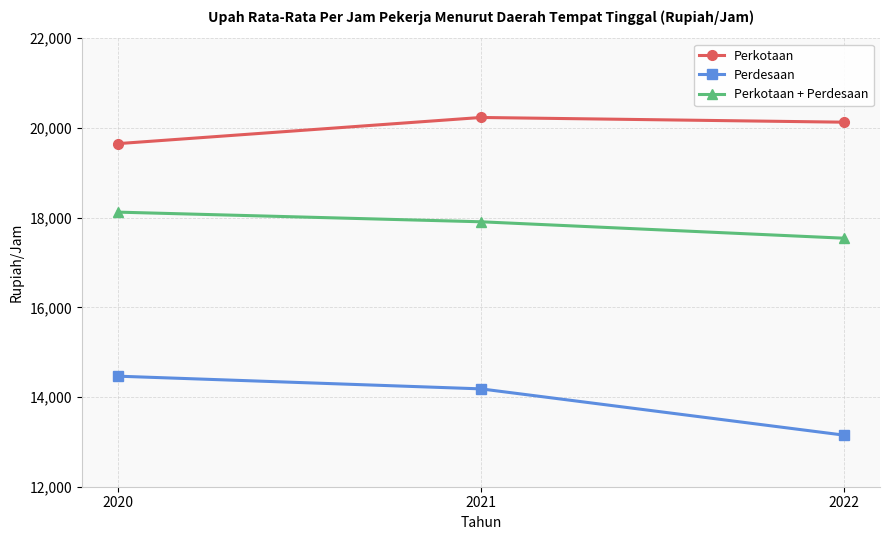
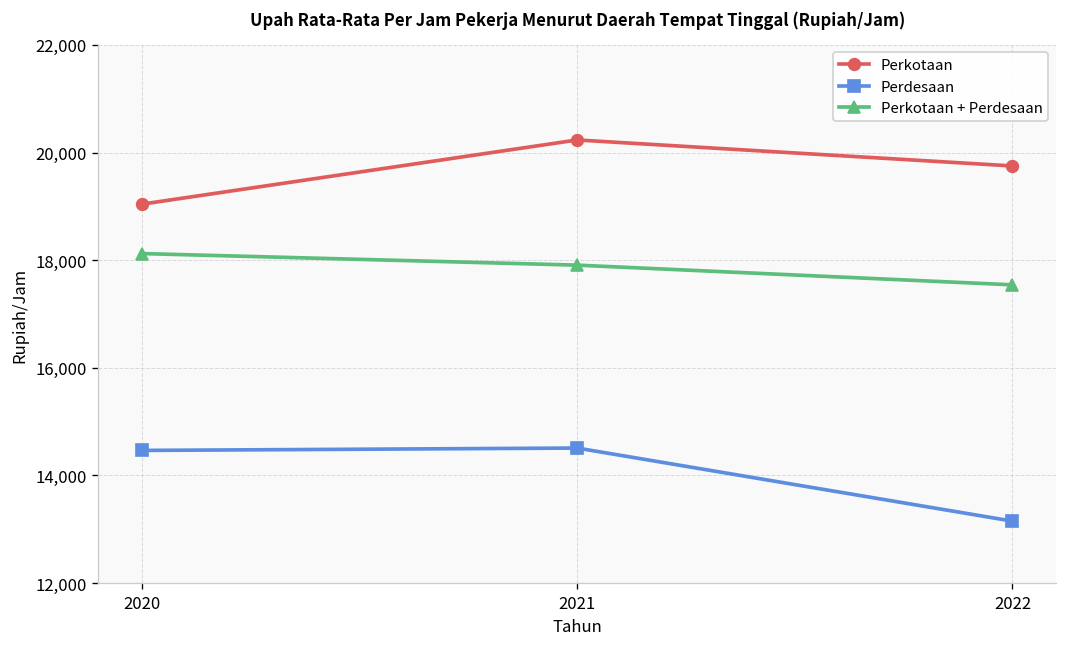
Perkotaan, 2020: 19,700 -> 19,000
Perdesaan, 2021: 14,200 -> 14,500
Perkotaan, 2022: 20,100 -> 19,800
